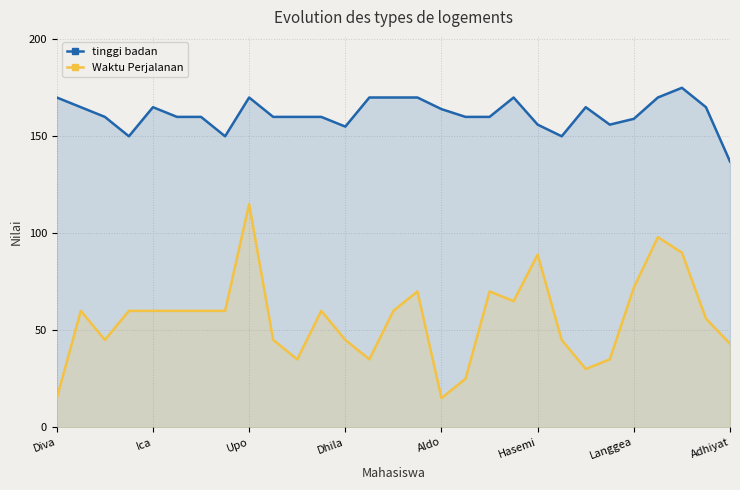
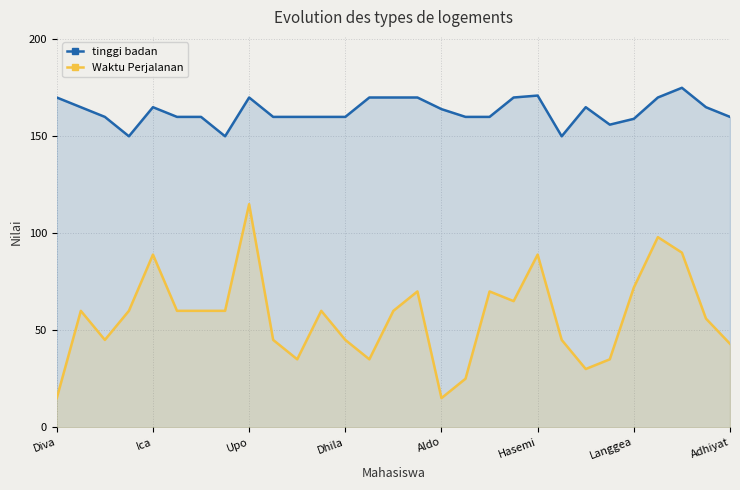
Waktu Perjalanan, Ica: 60 -> 89
tinggi badan, Dhila: 155 -> 160
tinggi badan, Hasemi: 156 -> 171
tinggi badan, Adhiyat: 137 -> 160
